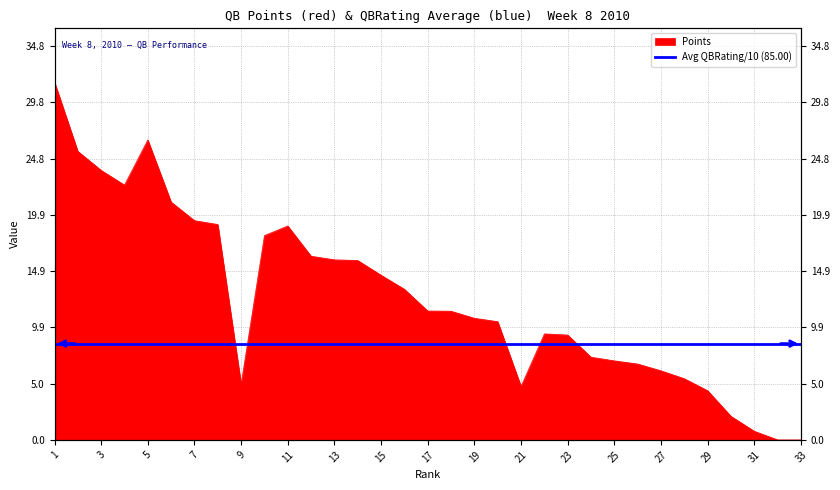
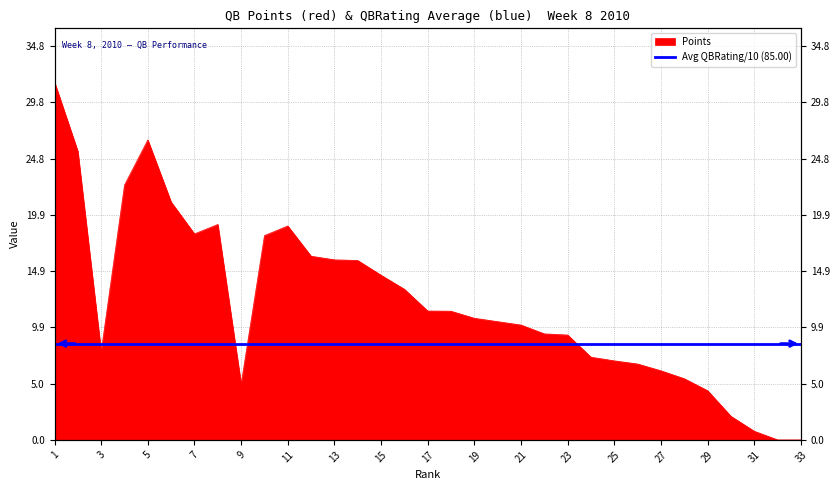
3: 23.8 -> 7.8
7: 19.4 -> 18.2
21: 4.7 -> 10.1
